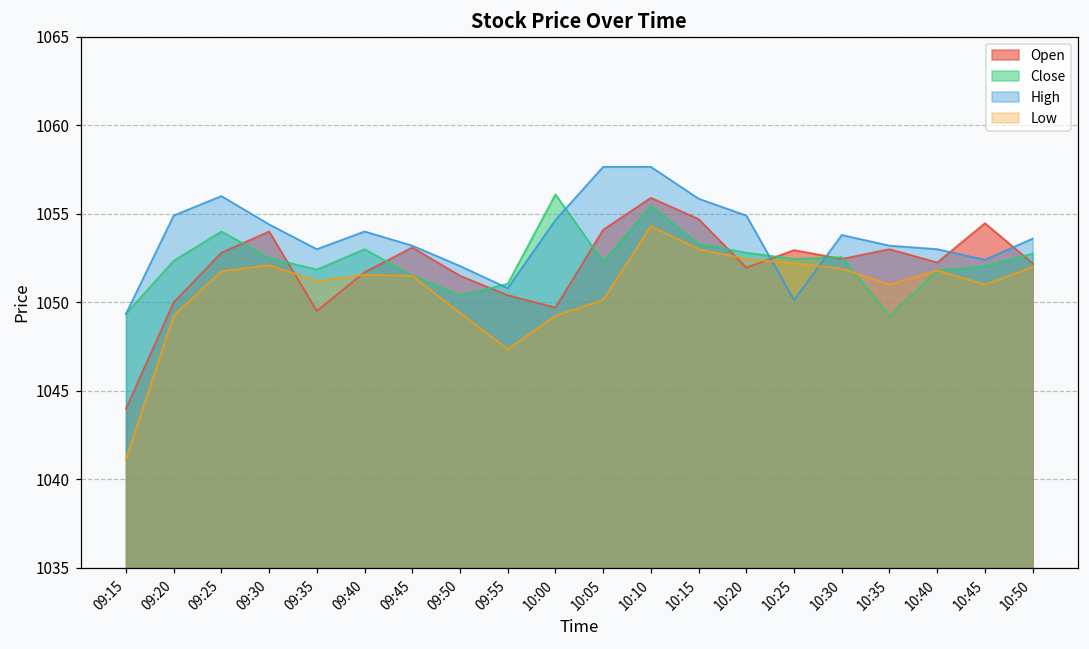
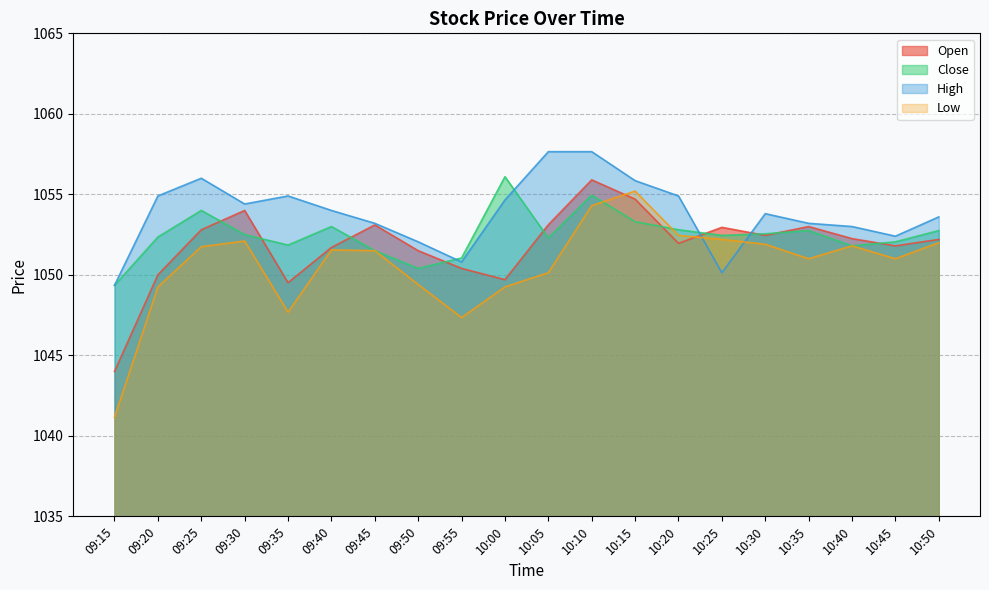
High, 09:35: 1053.0 -> 1054.9
Low, 09:35: 1051.2 -> 1047.7
Open, 10:05: 1054.1 -> 1053.1
Close, 10:10: 1055.5 -> 1054.9
Low, 10:15: 1053.0 -> 1055.2
Close, 10:35: 1049.2 -> 1052.8
Open, 10:45: 1054.5 -> 1051.8
